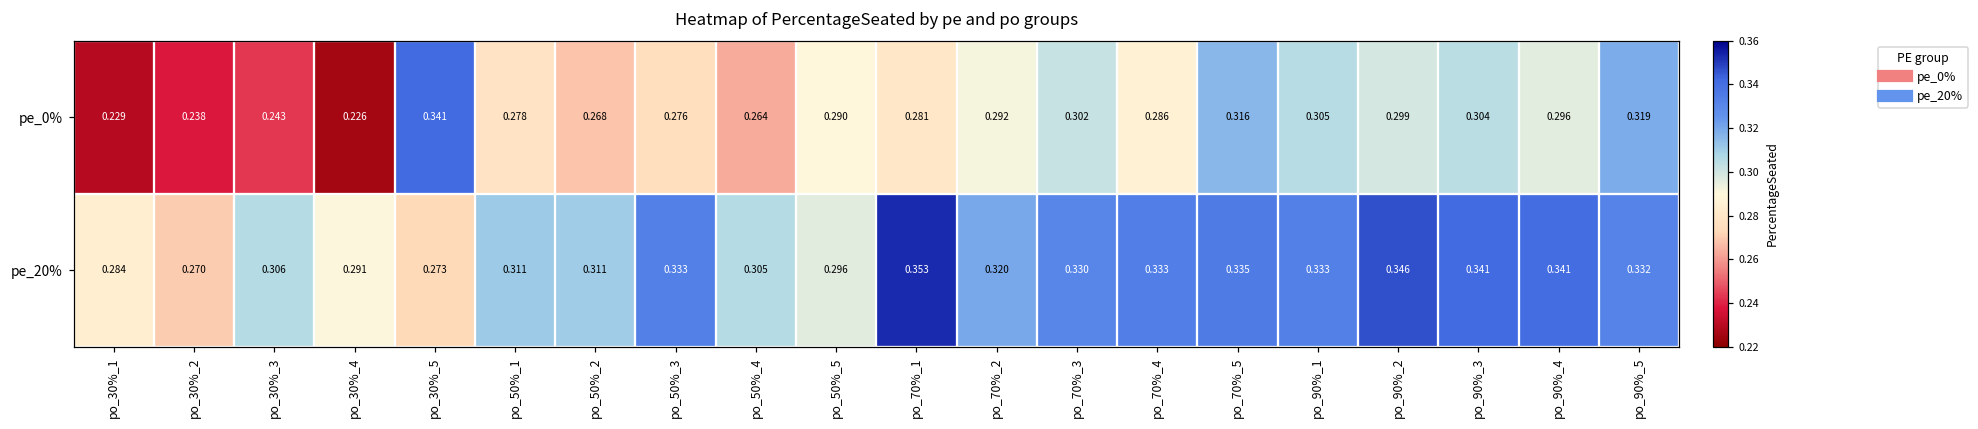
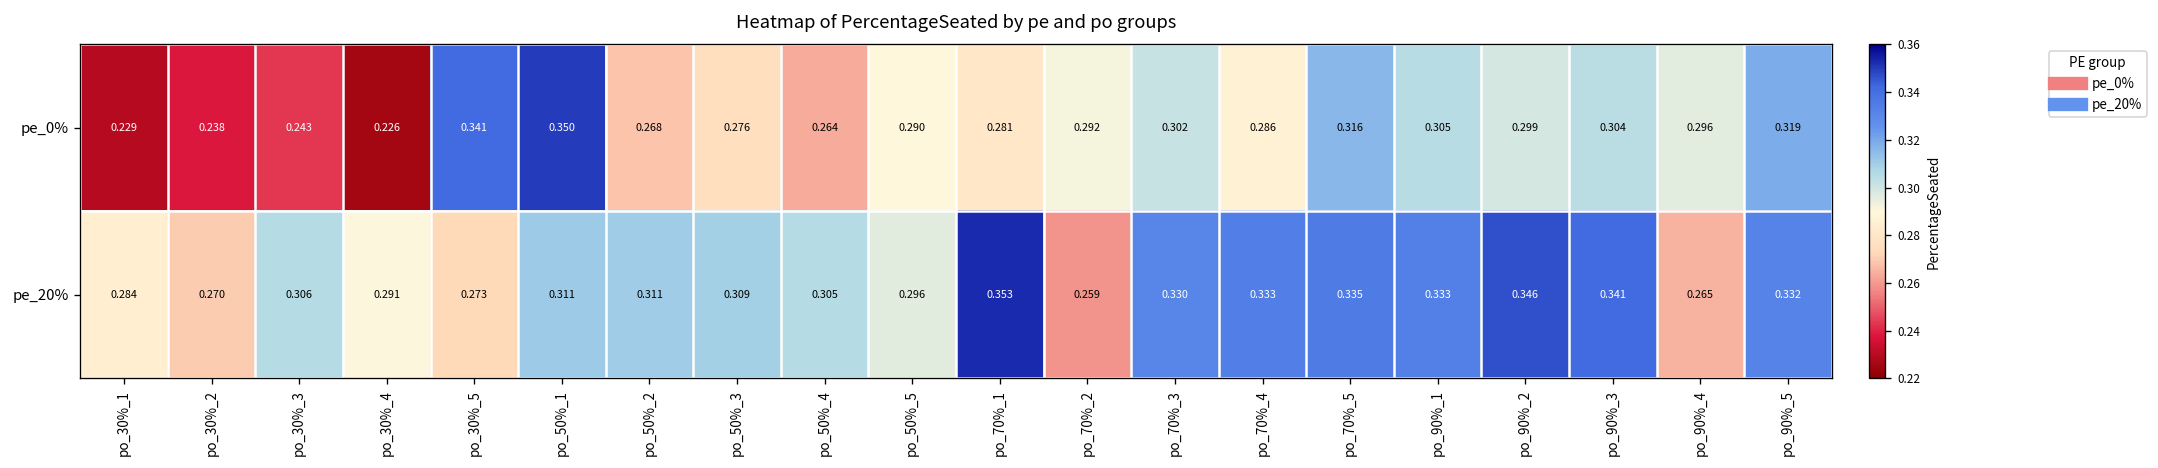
pe_0%, po_50%_1: 0.278 -> 0.350
pe_20%, po_50%_3: 0.333 -> 0.309
pe_20%, po_70%_2: 0.320 -> 0.259
pe_20%, po_90%_4: 0.341 -> 0.265
